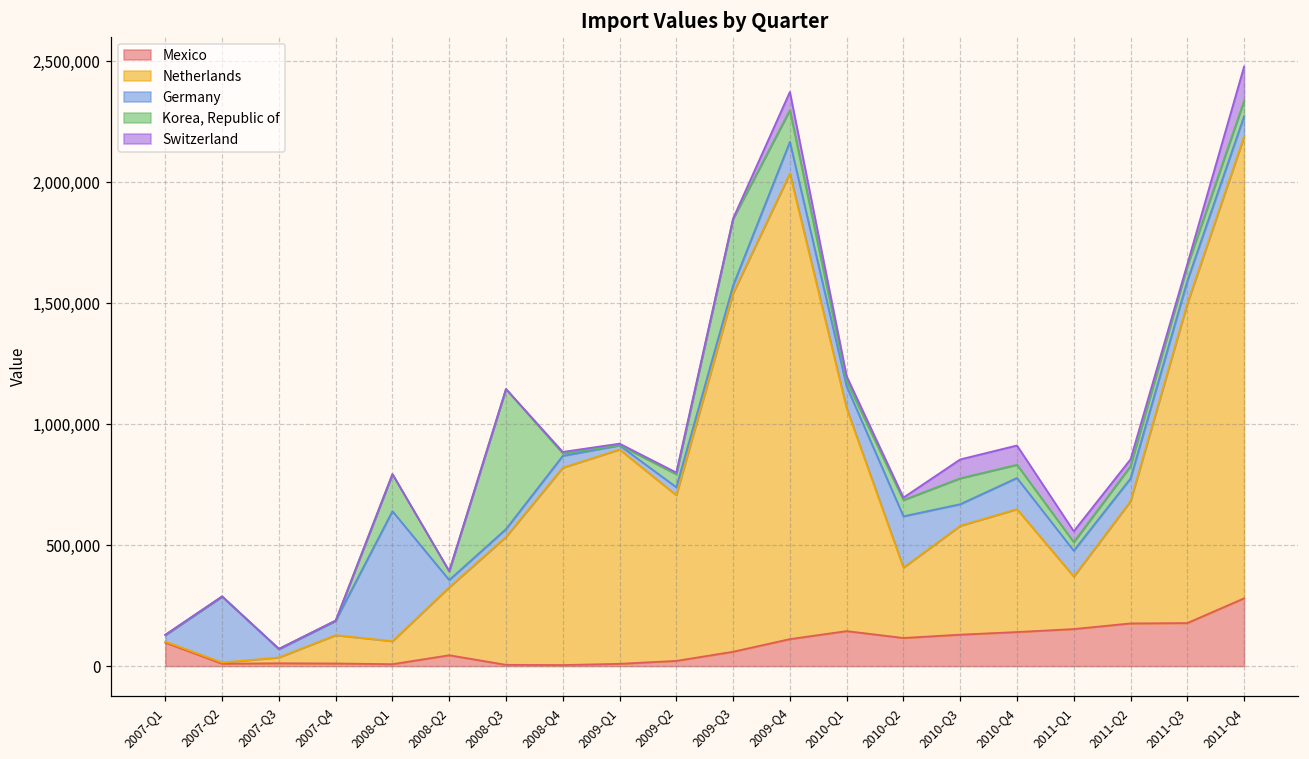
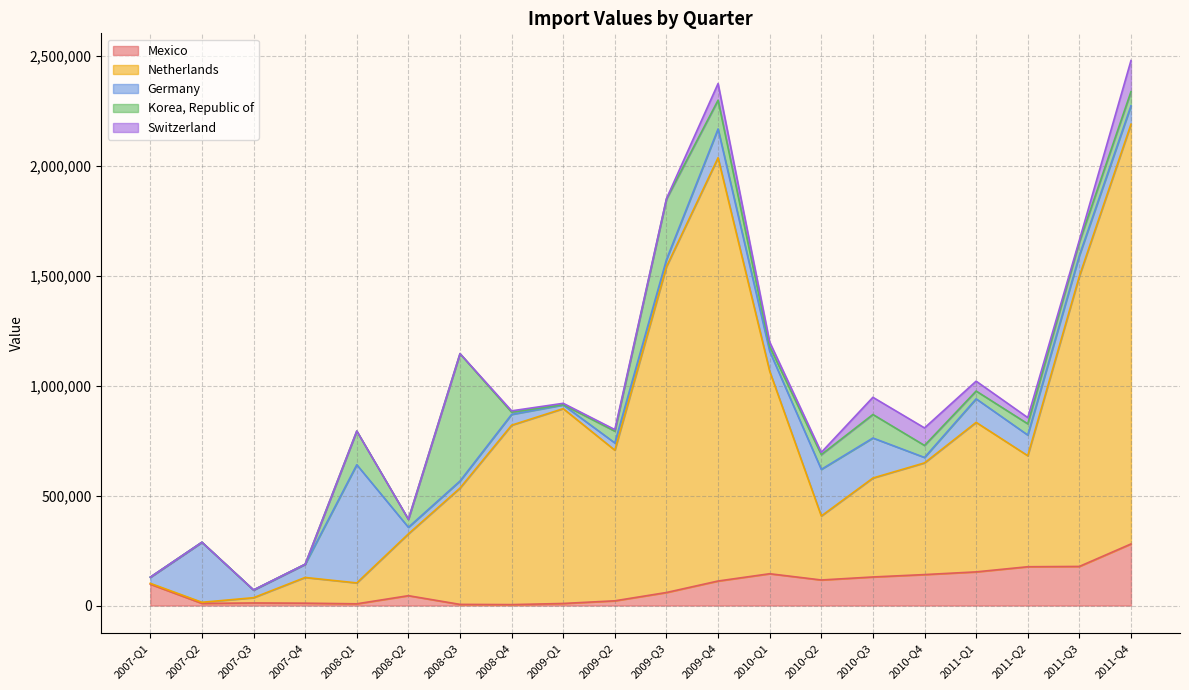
Germany, 2010-Q3: 90,000 -> 180,000
Germany, 2010-Q4: 130,000 -> 20,000
Netherlands, 2011-Q1: 220,000 -> 680,000
